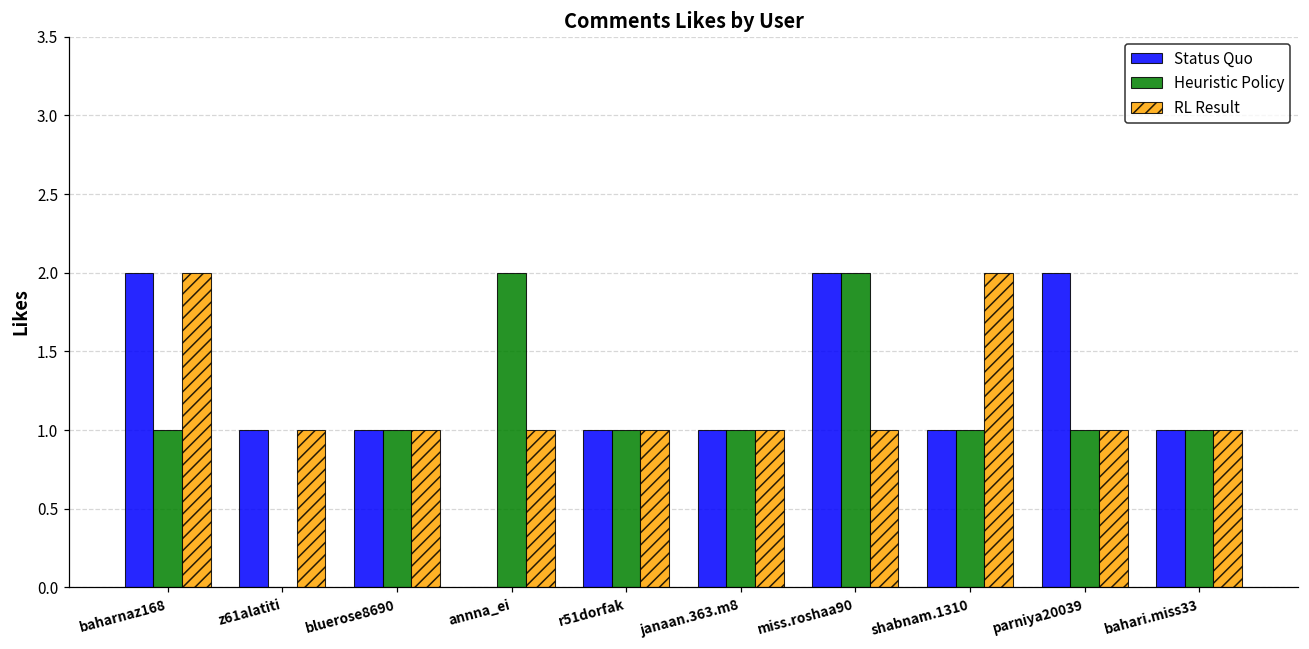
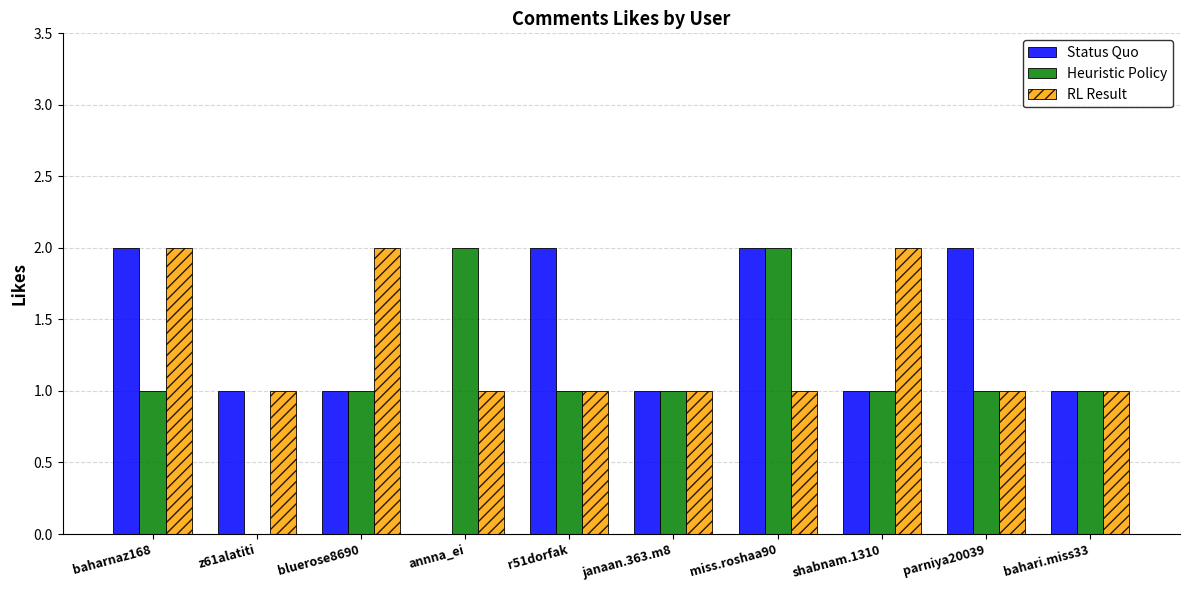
RL Result, bluerose8690: 1 -> 2
Status Quo, r51dorfak: 1 -> 2
